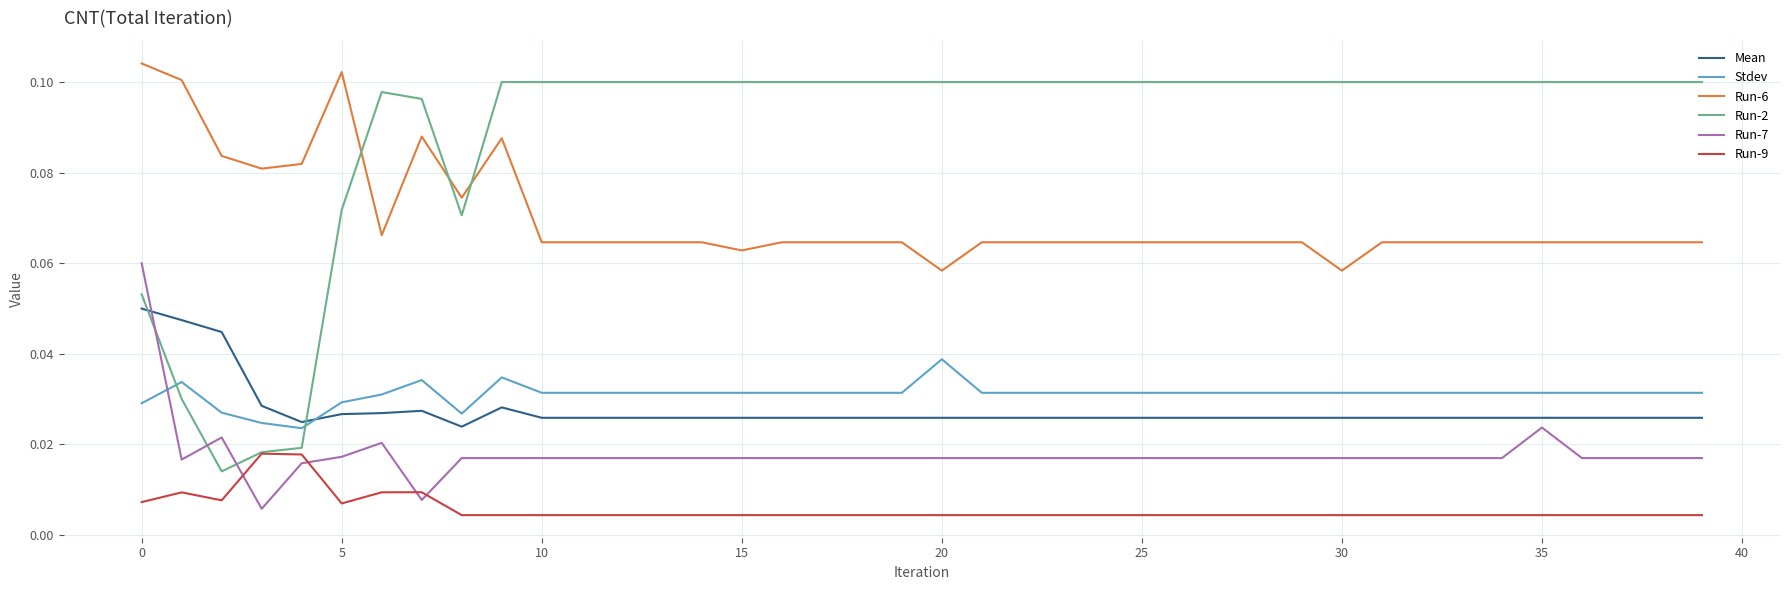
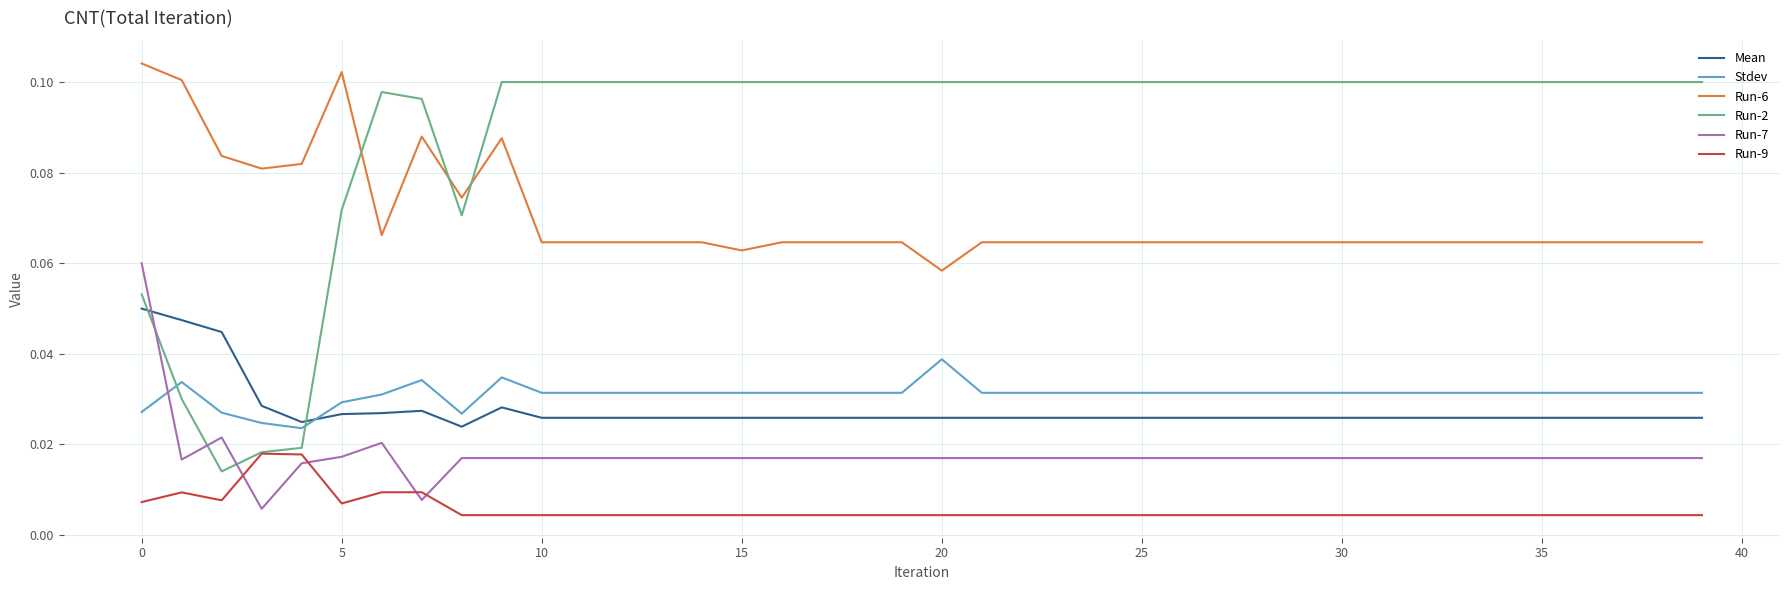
Stdev, 0: 0.029 -> 0.027
Run-6, 30: 0.058 -> 0.065
Run-7, 35: 0.024 -> 0.017
